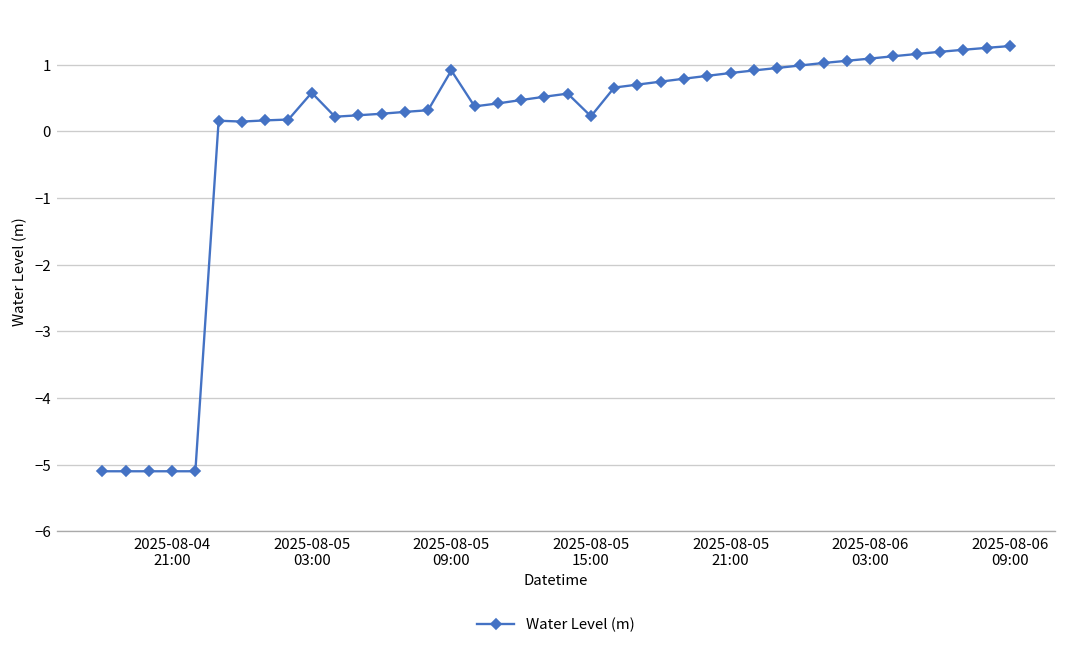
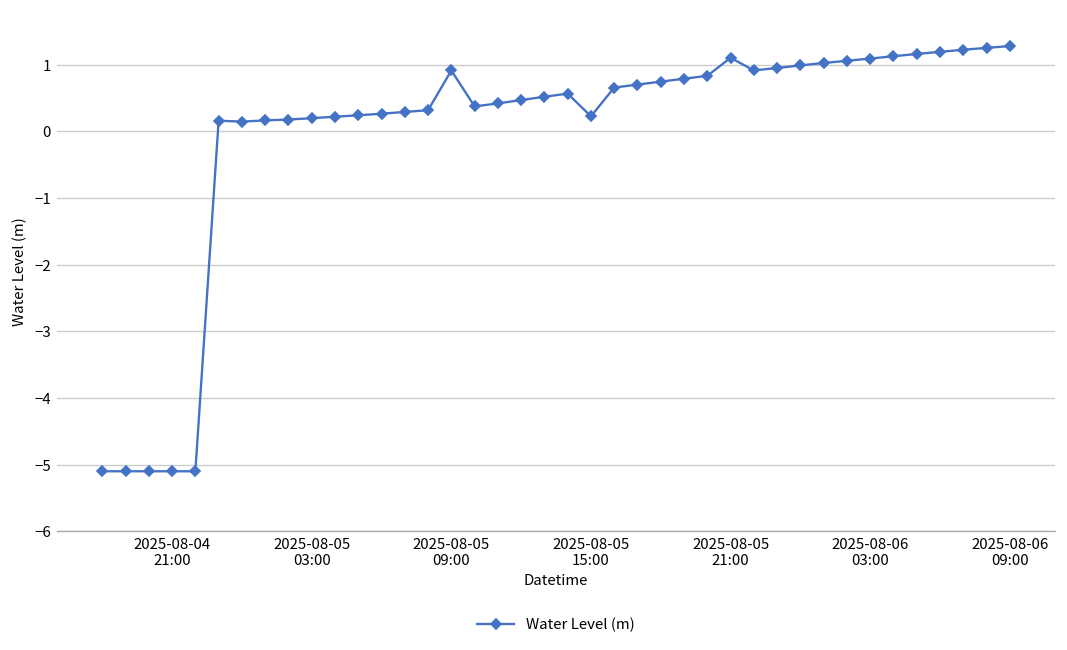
2025-08-05 03:00: 0.6 -> 0.2
2025-08-05 21:00: 0.9 -> 1.1
